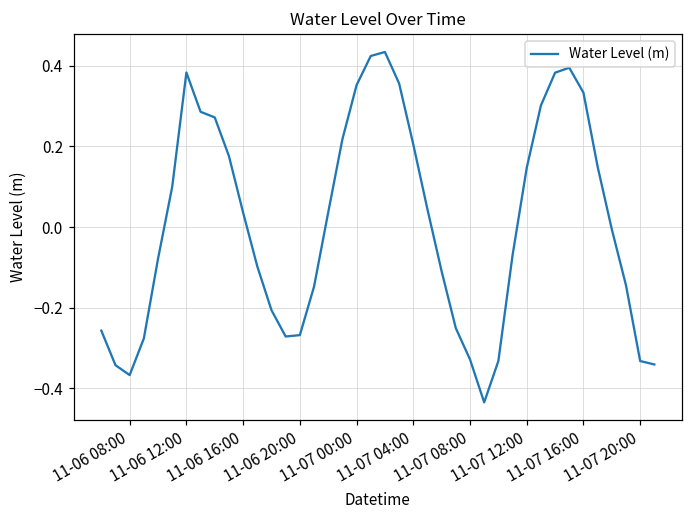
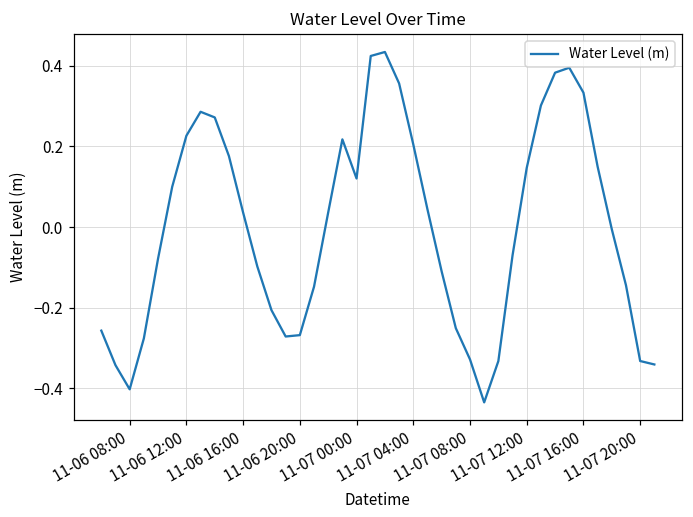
11-06 08:00: -0.37 -> -0.40
11-06 12:00: 0.38 -> 0.23
11-07 00:00: 0.35 -> 0.12
